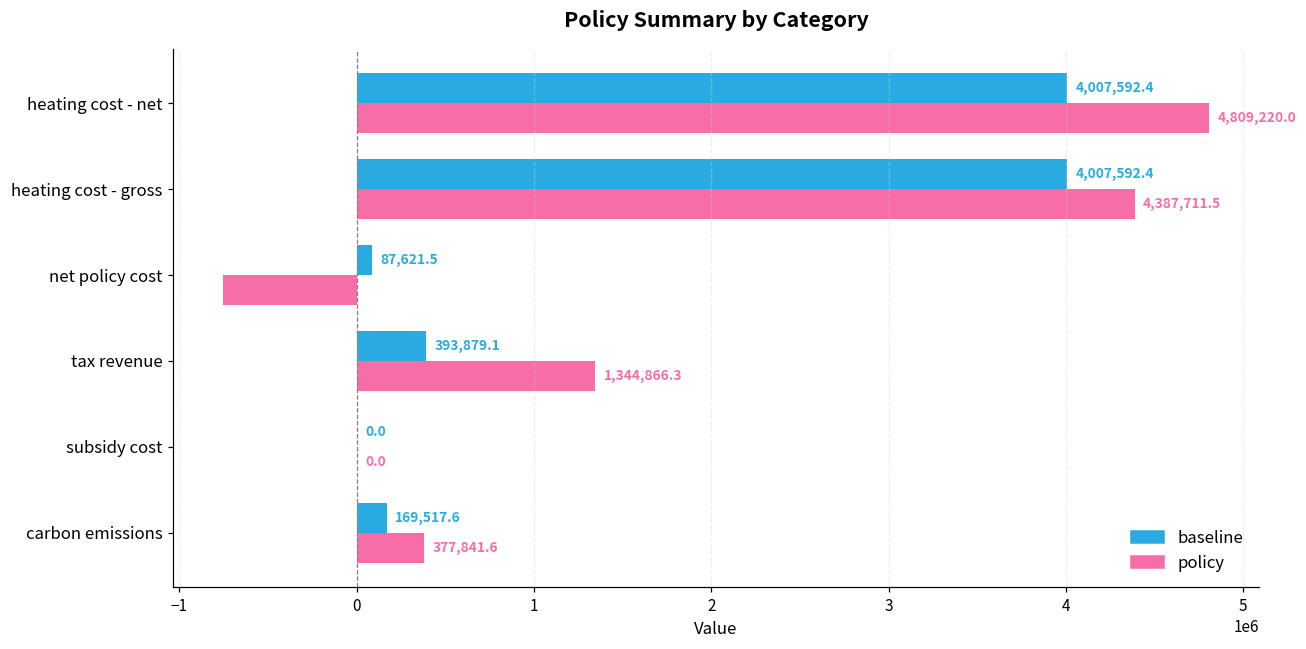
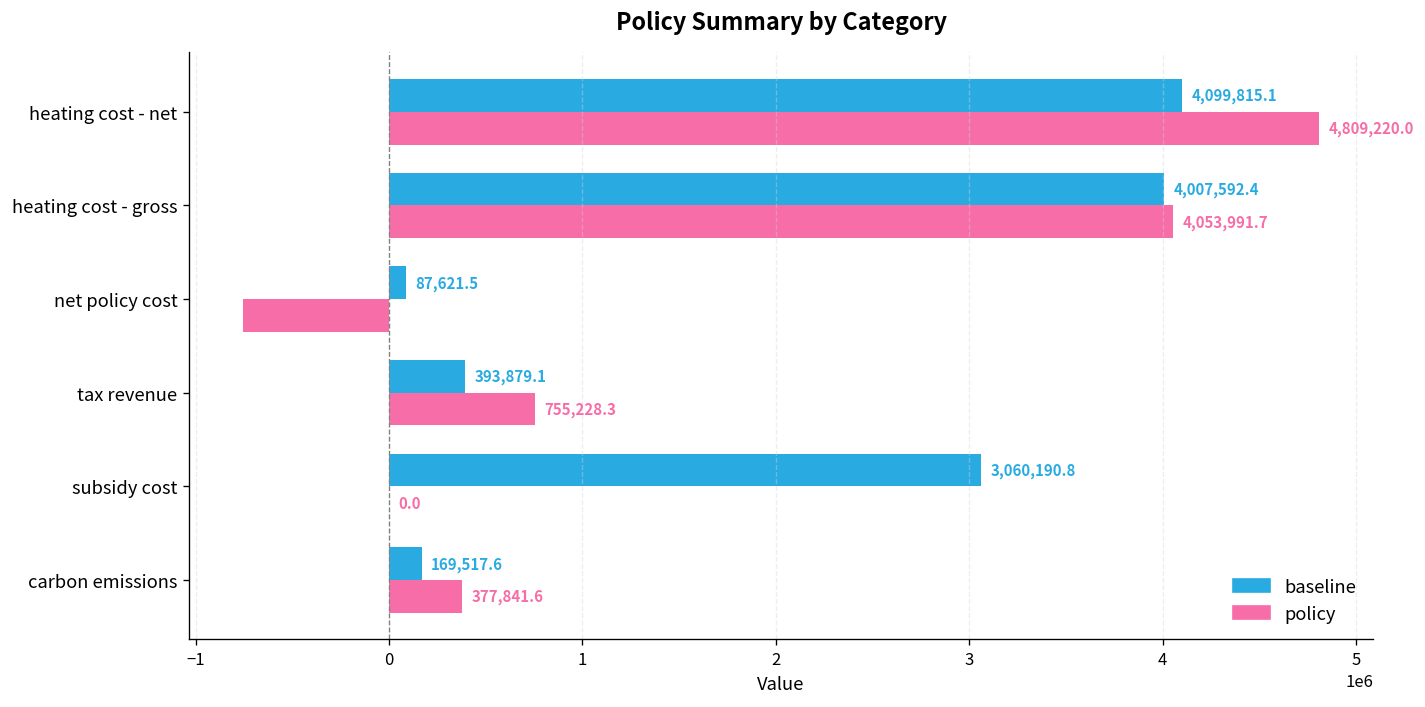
baseline, heating cost - net: 4,007,592.4 -> 4,099,815.1
policy, heating cost - gross: 4,387,711.5 -> 4,053,991.7
policy, tax revenue: 1,344,866.3 -> 755,228.3
baseline, subsidy cost: 0.0 -> 3,060,190.8
